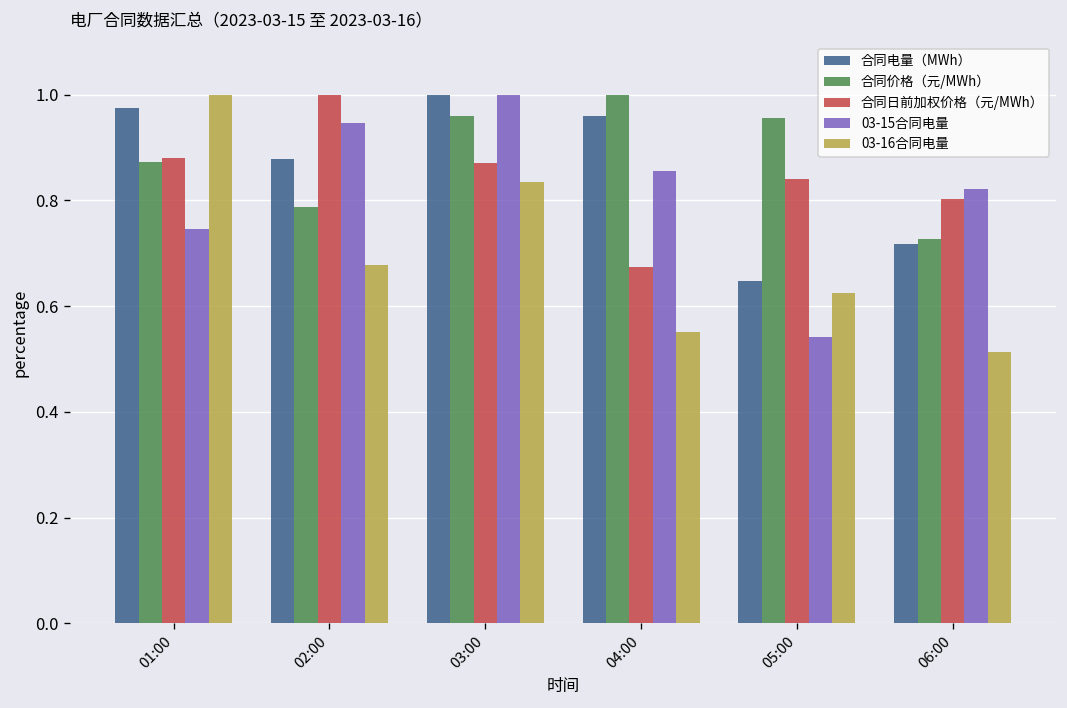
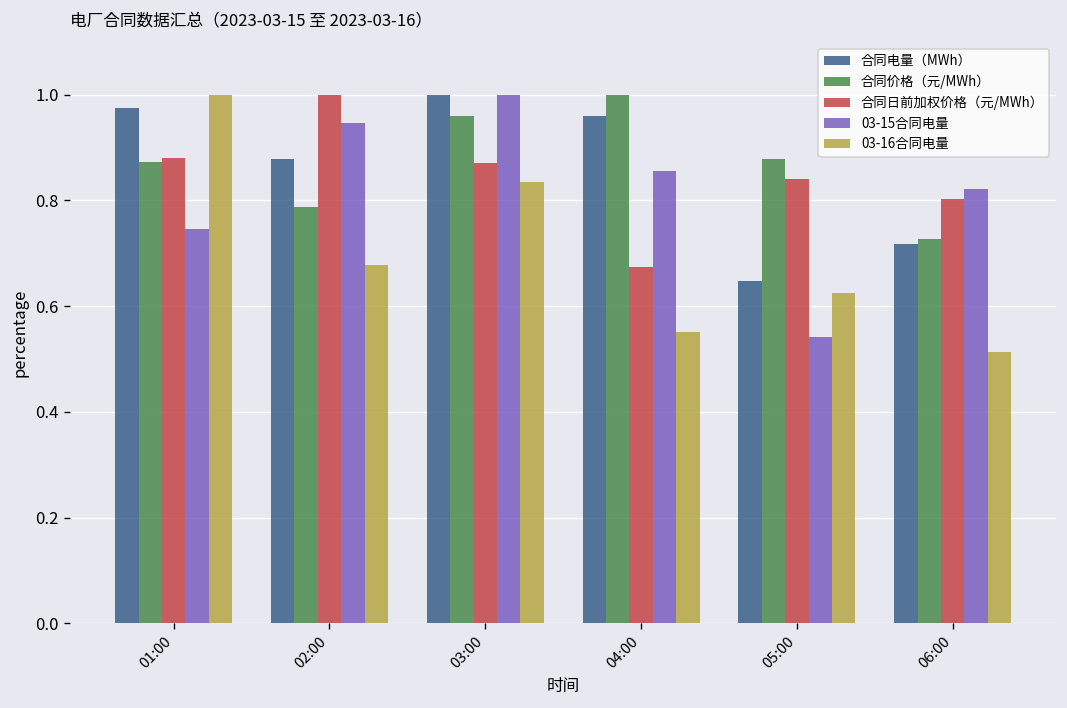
合同价格（元/MWh）, 05:00: 0.96 -> 0.88
